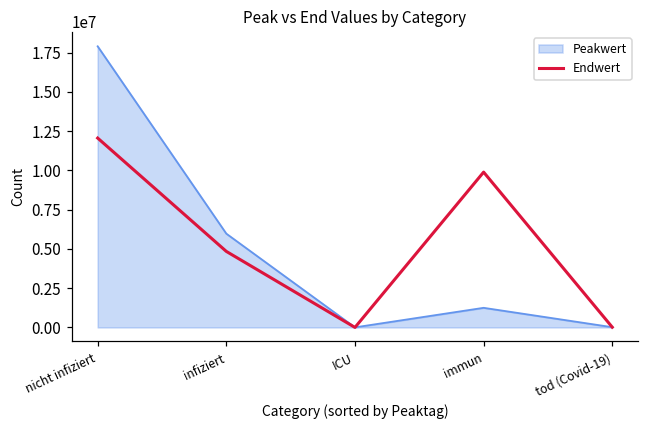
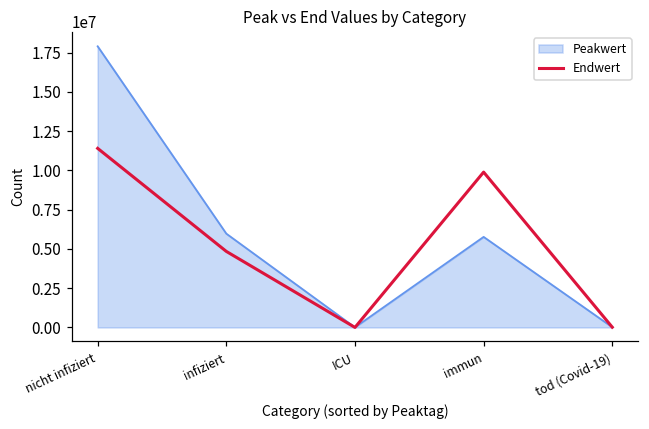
Endwert, nicht infiziert: 12100000 -> 11400000
Peakwert, immun: 1200000 -> 5800000
